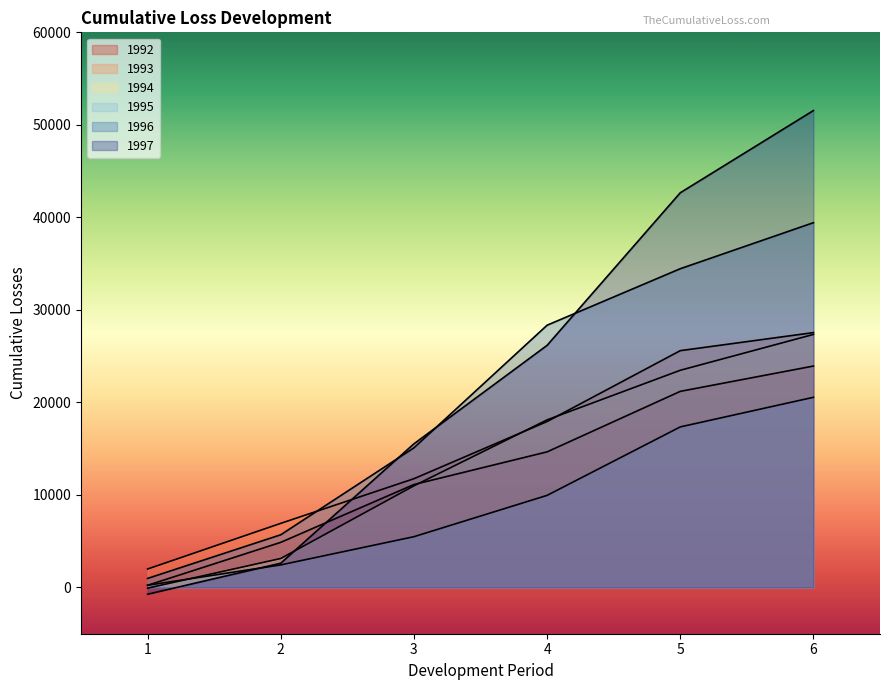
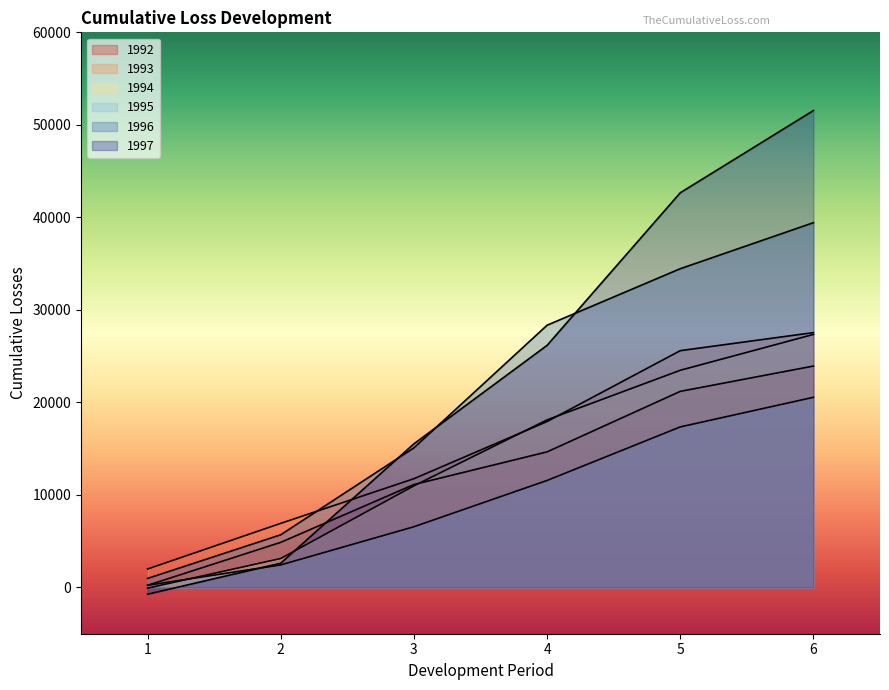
1995, 3: 5000 -> 7000
1995, 4: 10000 -> 12000
